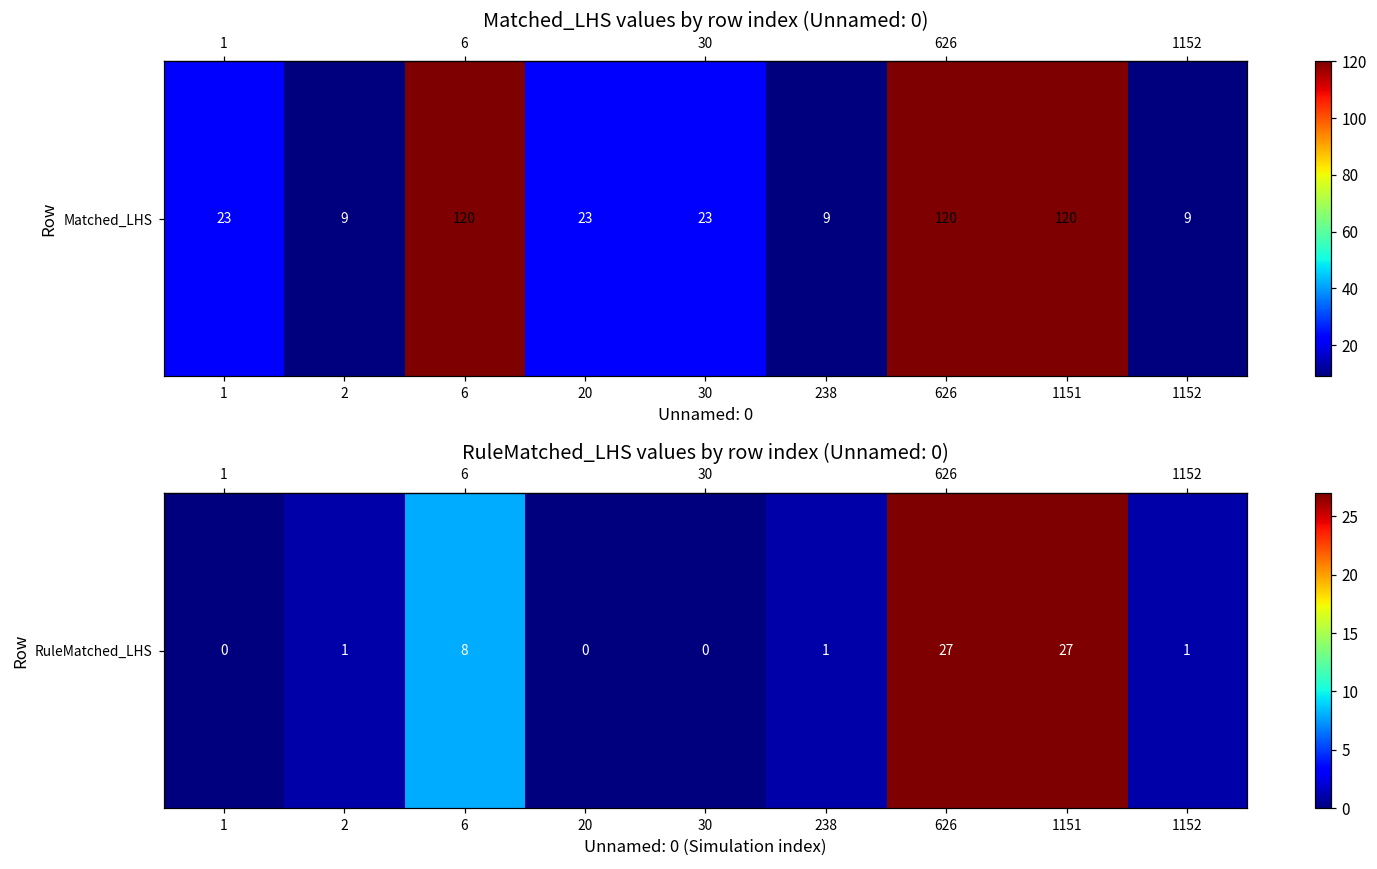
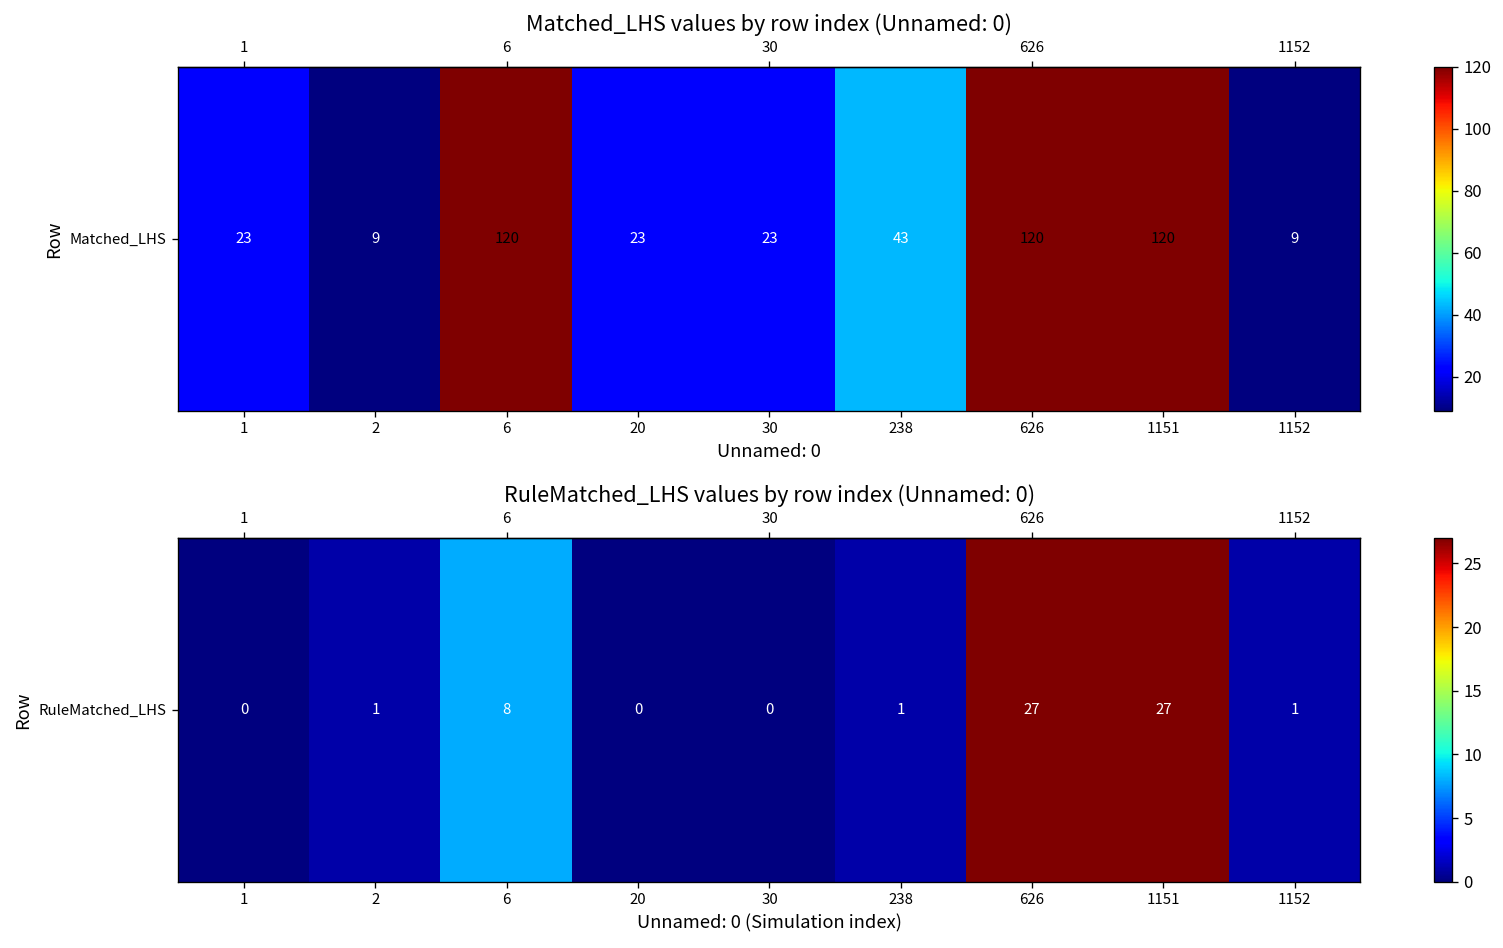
Matched_LHS values by row index (Unnamed: 0), Matched_LHS, 238: 9 -> 43
